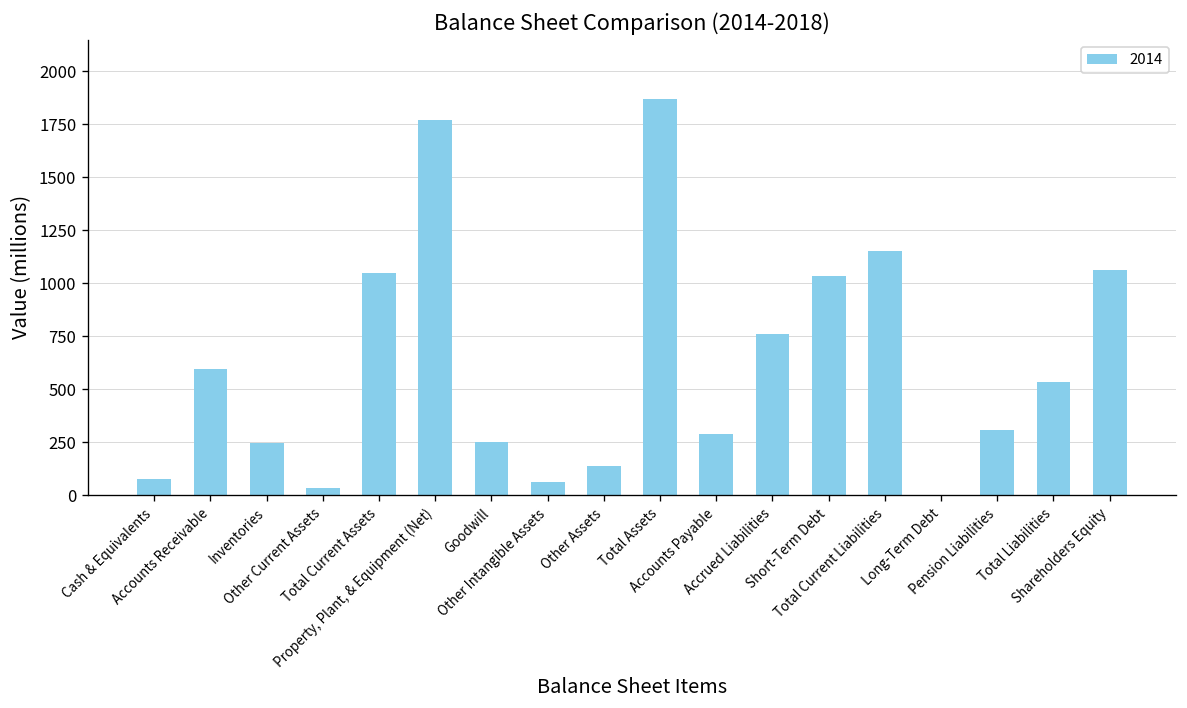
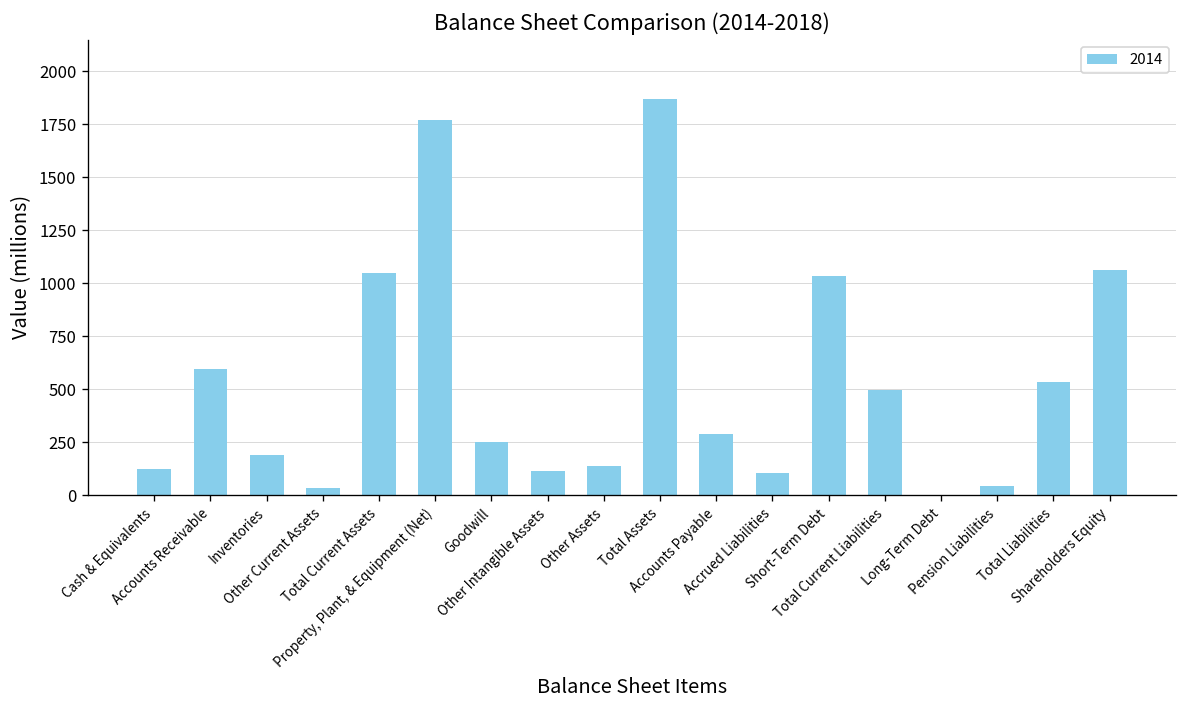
Cash & Equivalents: 80 -> 130
Inventories: 250 -> 190
Other Intangible Assets: 60 -> 110
Accrued Liabilities: 760 -> 100
Total Current Liabilities: 1150 -> 500
Pension Liabilities: 310 -> 50
